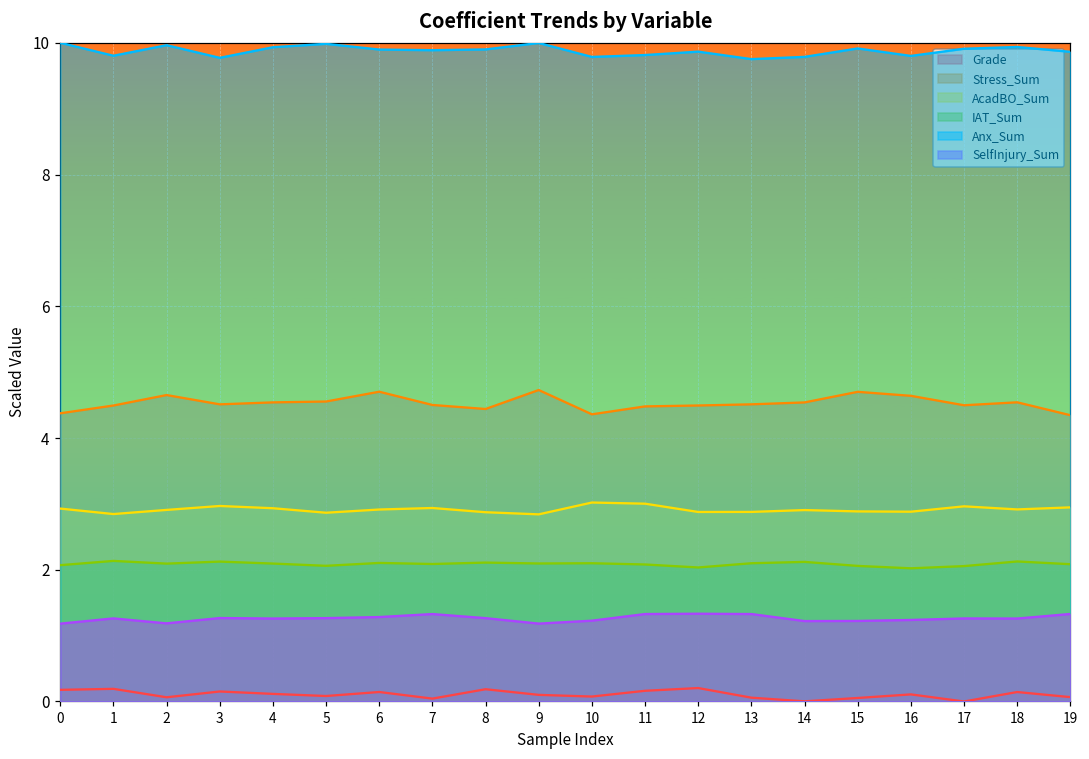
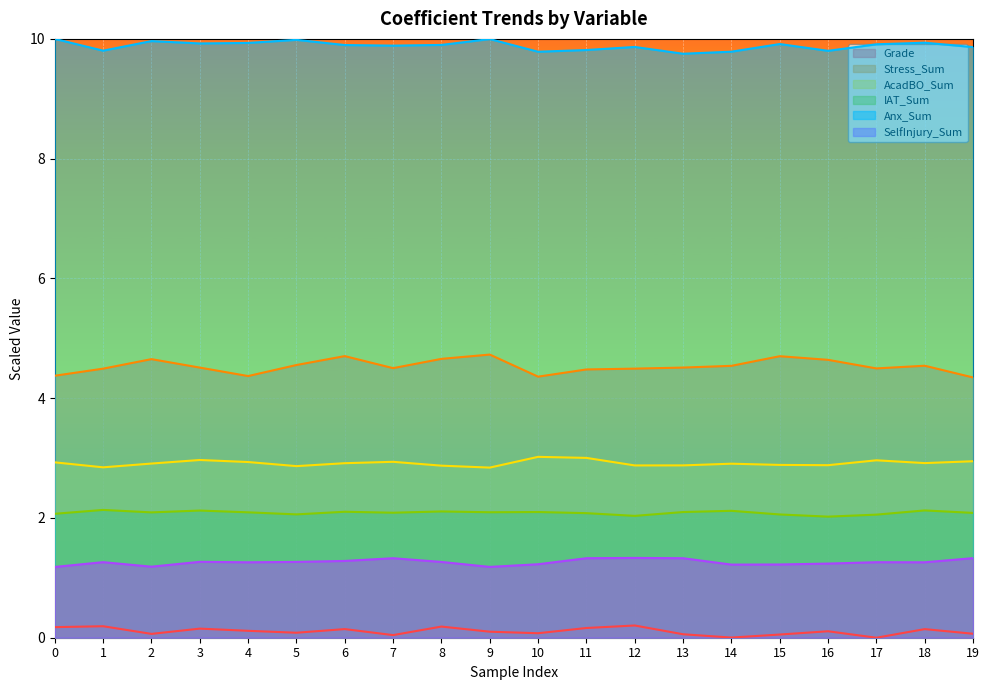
Anx_Sum, 3: 9.8 -> 9.9
Stress_Sum, 4: 4.5 -> 4.4
Stress_Sum, 8: 4.4 -> 4.7
